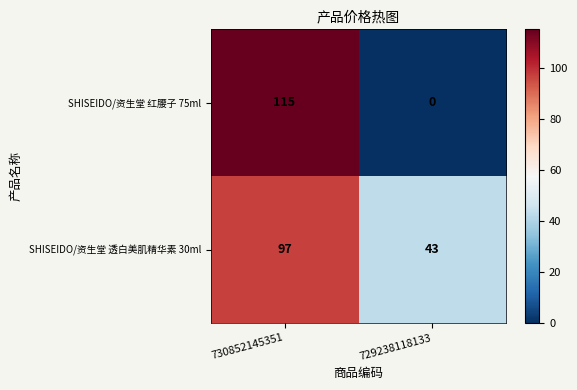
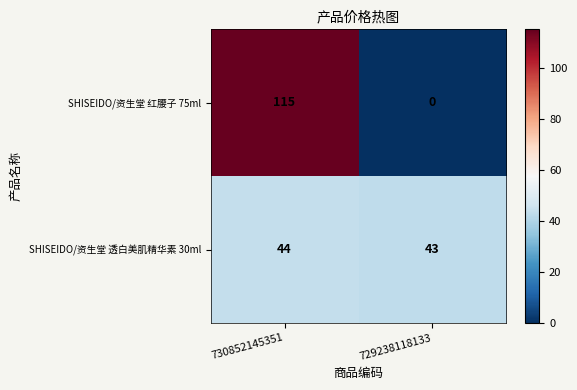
SHISEIDO/资生堂 透白美肌精华素 30ml, 730852145351: 97 -> 44
